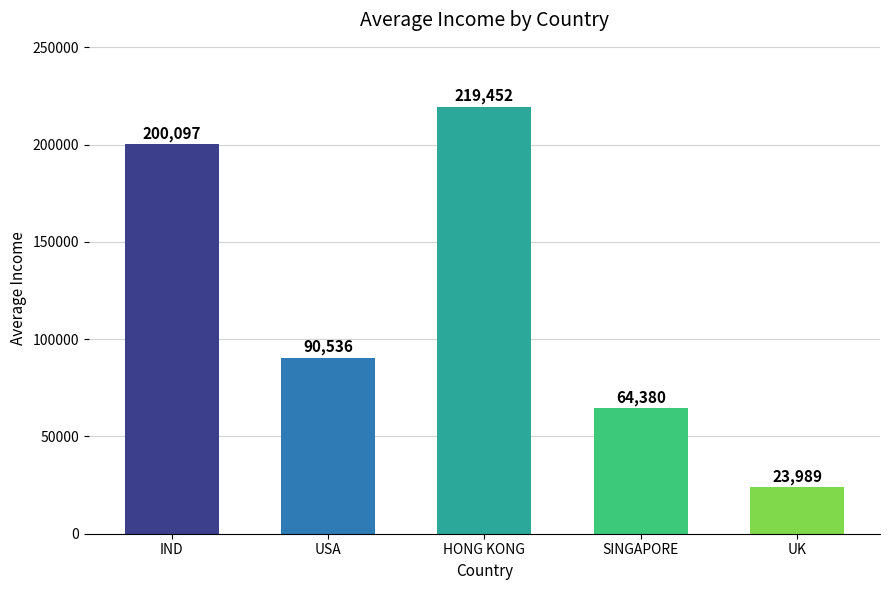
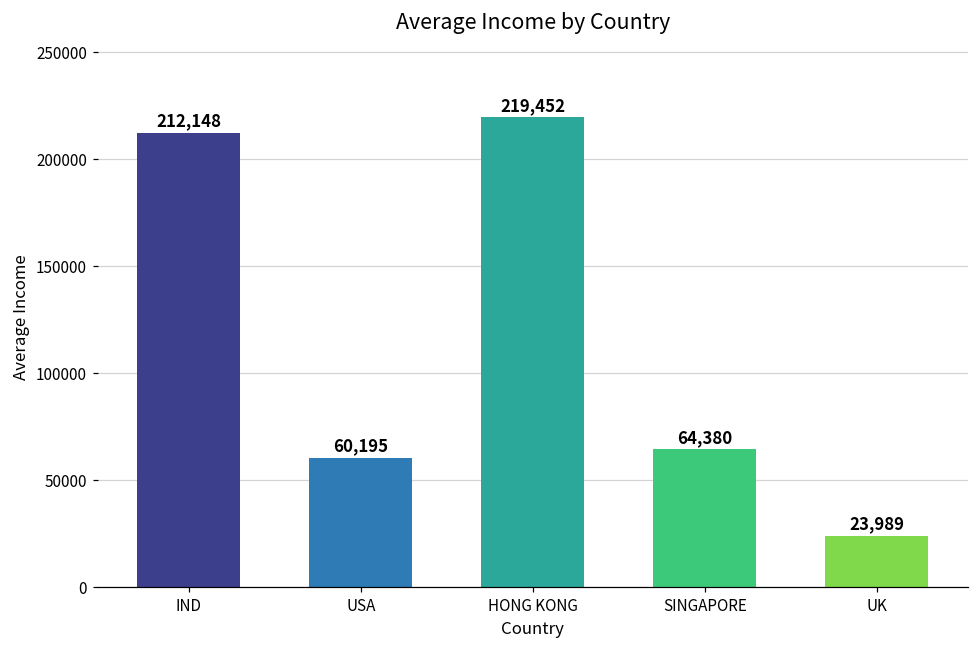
IND: 200,097 -> 212,148
USA: 90,536 -> 60,195
